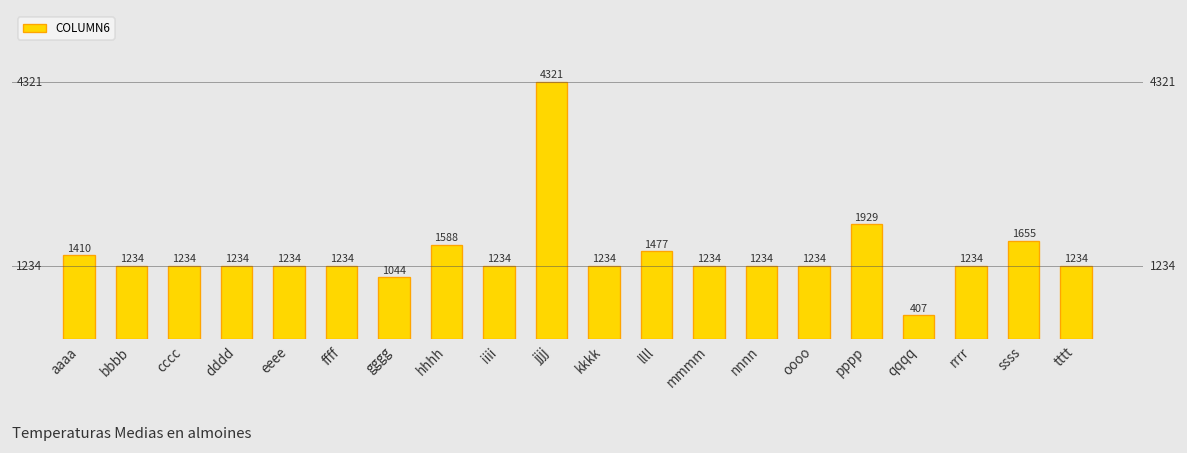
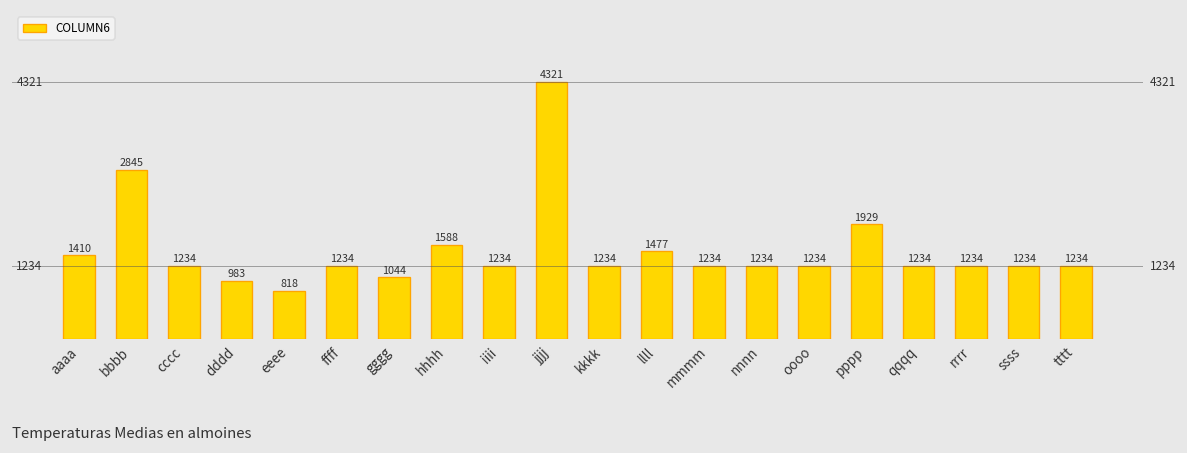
bbbb: 1234 -> 2845
dddd: 1234 -> 983
eeee: 1234 -> 818
qqqq: 407 -> 1234
ssss: 1655 -> 1234
